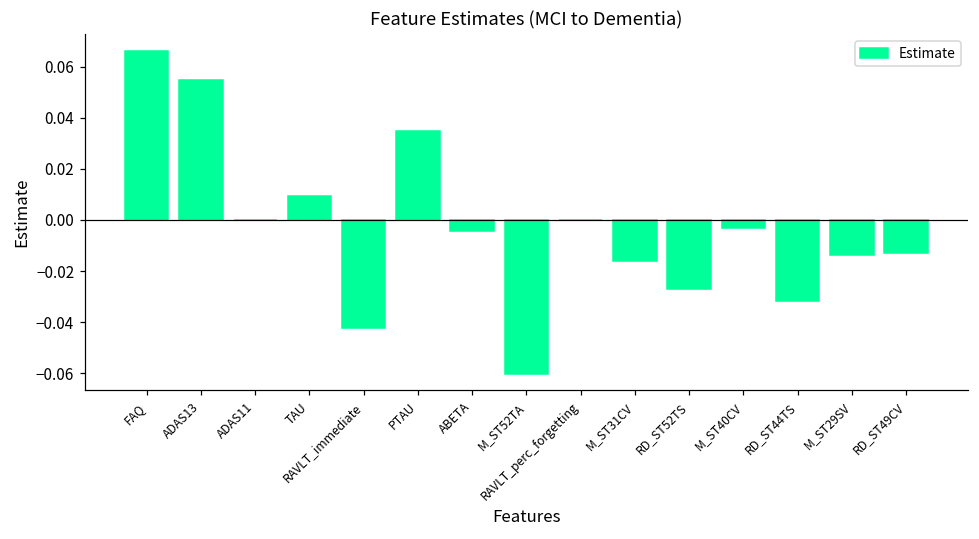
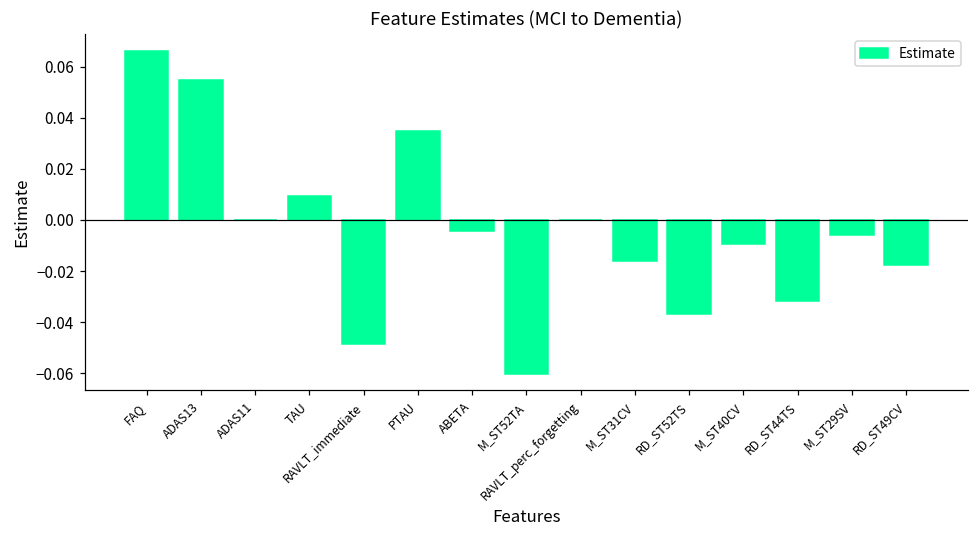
RAVLT_immediate: -0.042 -> -0.049
RD_ST52TS: -0.027 -> -0.037
M_ST40CV: -0.003 -> -0.009
M_ST29SV: -0.014 -> -0.006
RD_ST49CV: -0.013 -> -0.018
